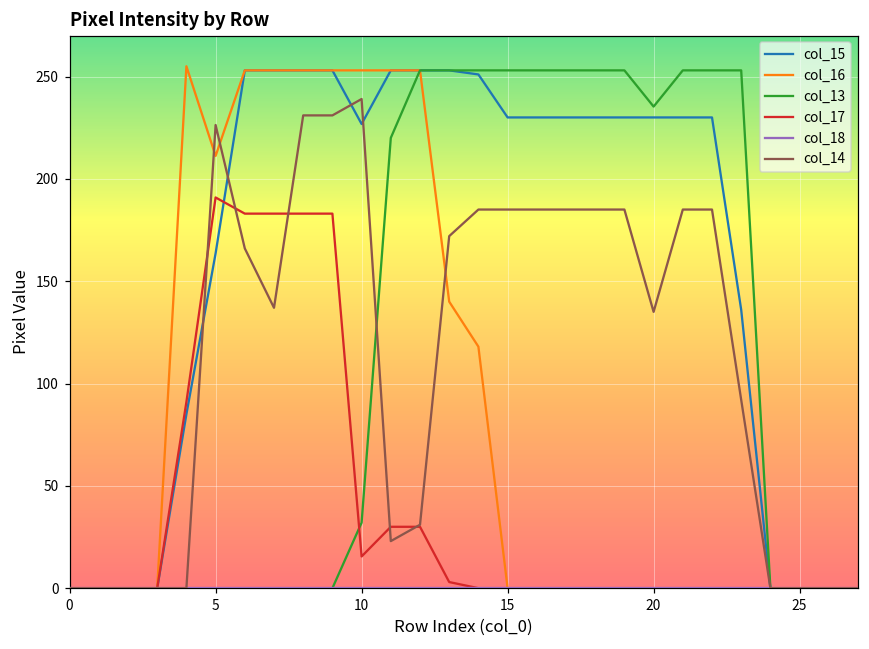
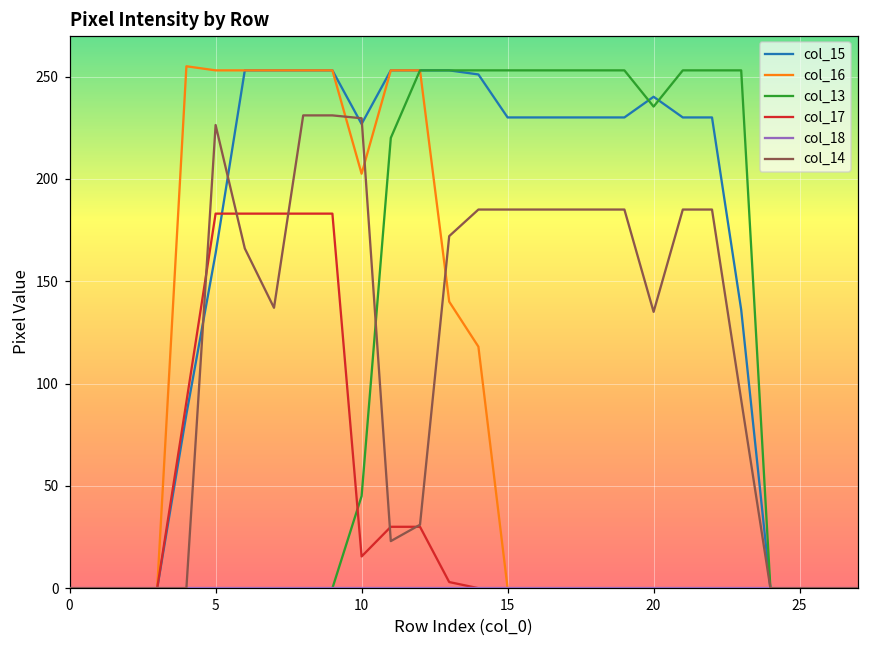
col_16, 5: 211 -> 253
col_17, 5: 191 -> 183
col_16, 10: 253 -> 203
col_13, 10: 32 -> 45
col_14, 10: 239 -> 230
col_15, 20: 230 -> 240
